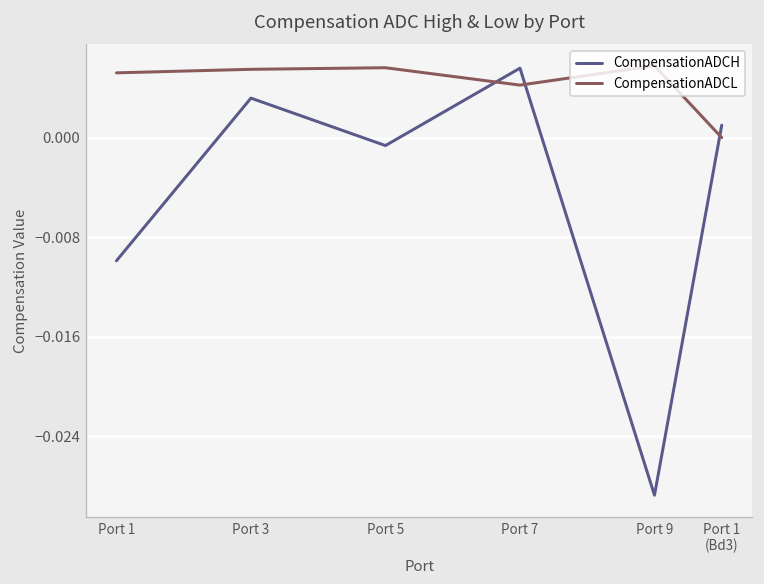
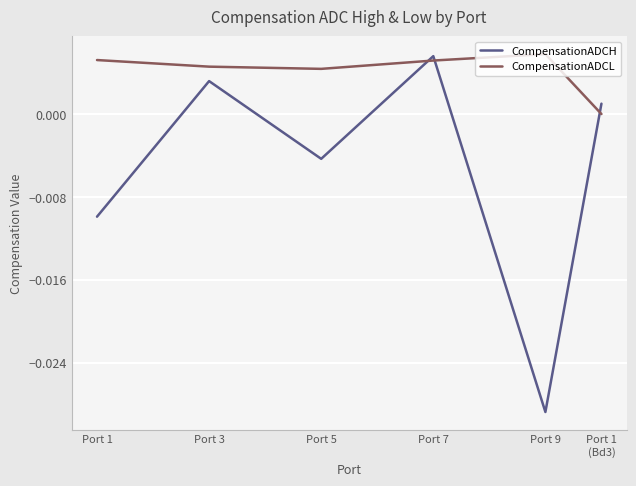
CompensationADCL, Port 3: 0.0055 -> 0.0046
CompensationADCH, Port 5: -0.0006 -> -0.0043
CompensationADCL, Port 5: 0.0056 -> 0.0044
CompensationADCL, Port 7: 0.0042 -> 0.0052
